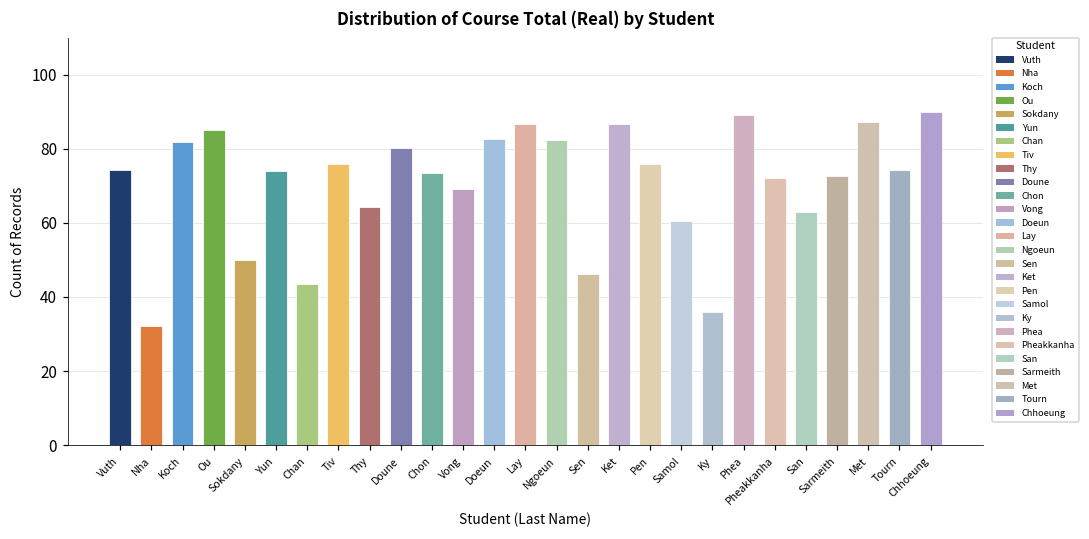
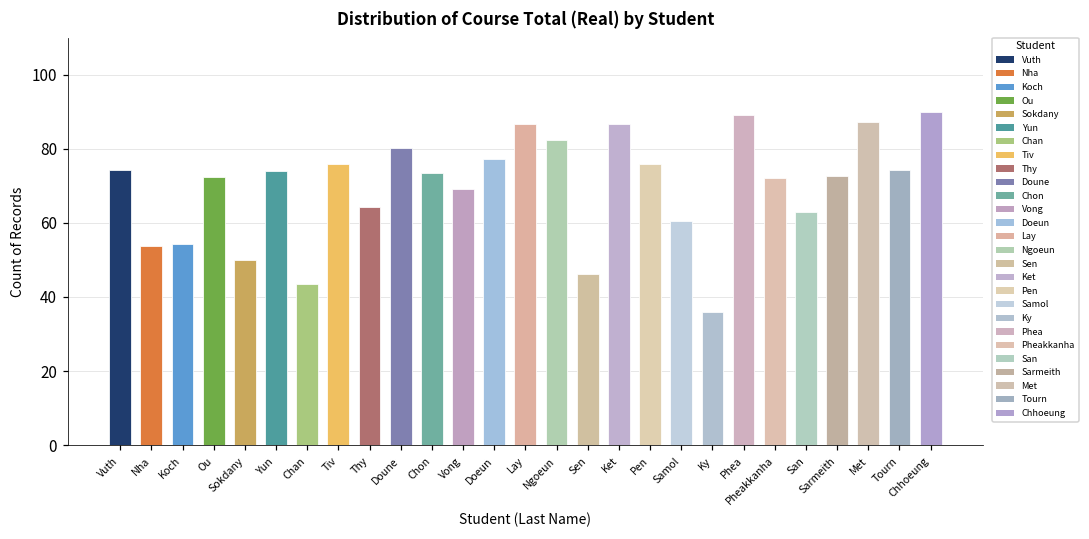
Nha: 32 -> 54
Koch: 82 -> 54
Ou: 85 -> 72
Doeun: 83 -> 77
